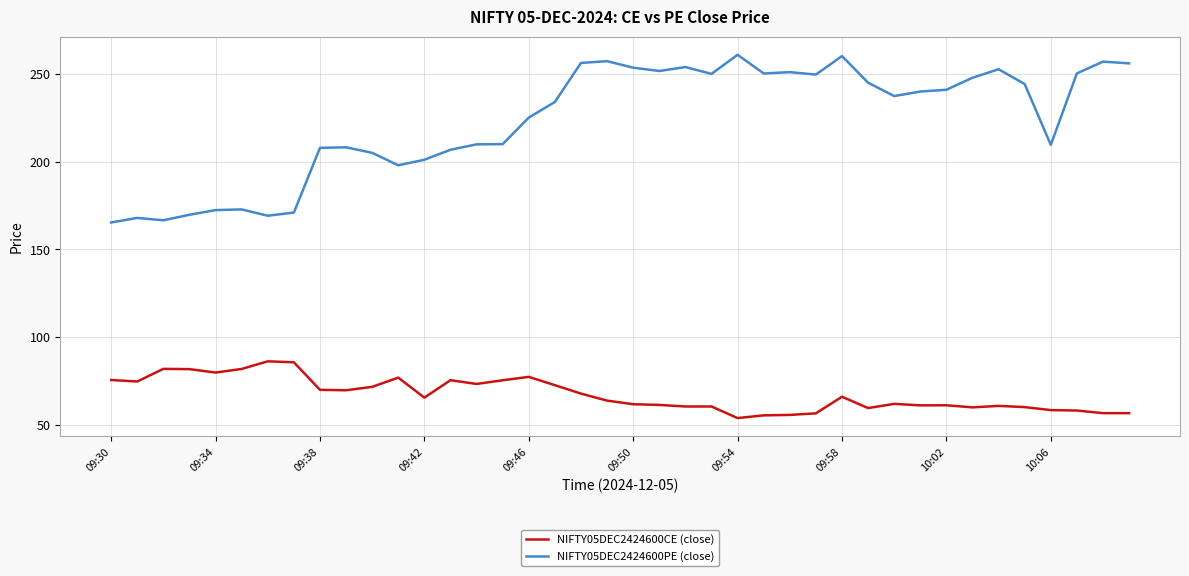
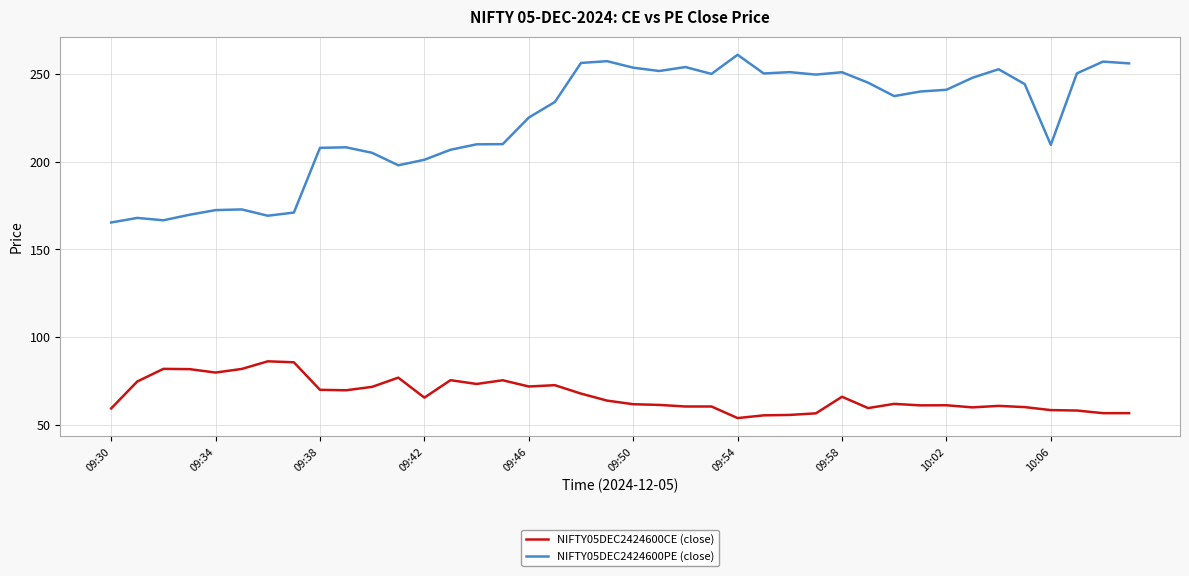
NIFTY05DEC2424600CE (close), 09:30: 75 -> 59
NIFTY05DEC2424600CE (close), 09:46: 77 -> 72
NIFTY05DEC2424600PE (close), 09:58: 260 -> 251
